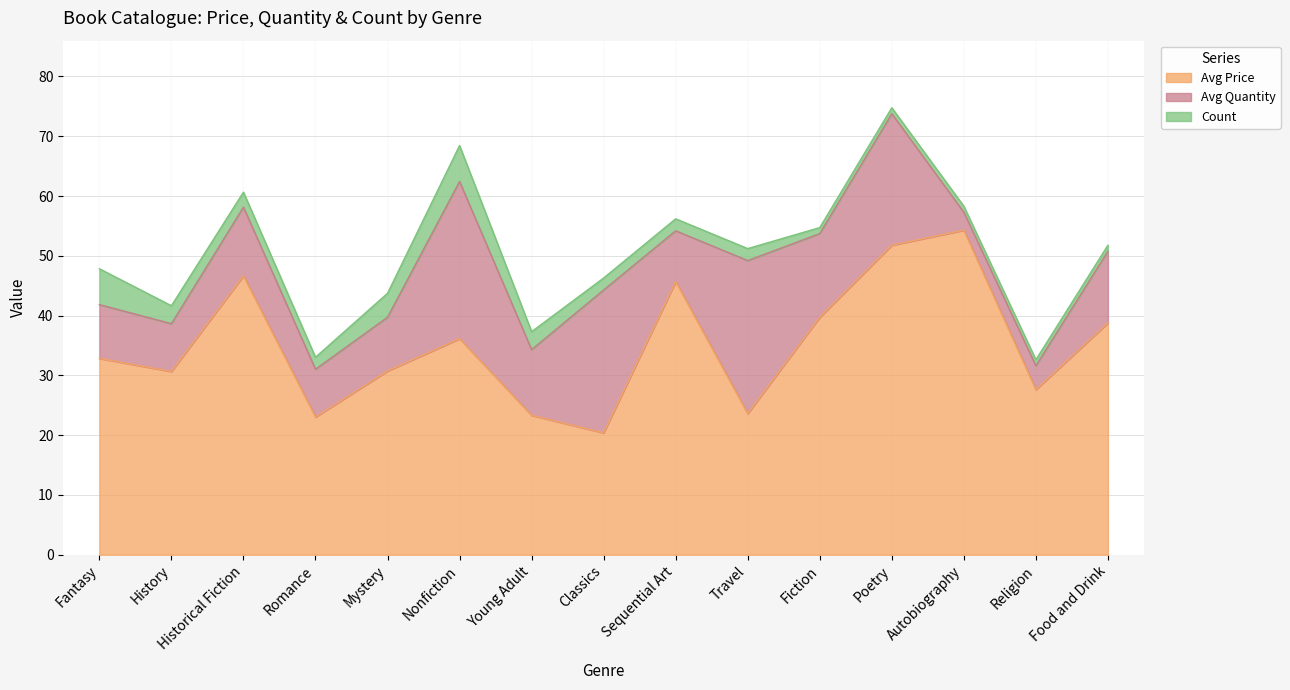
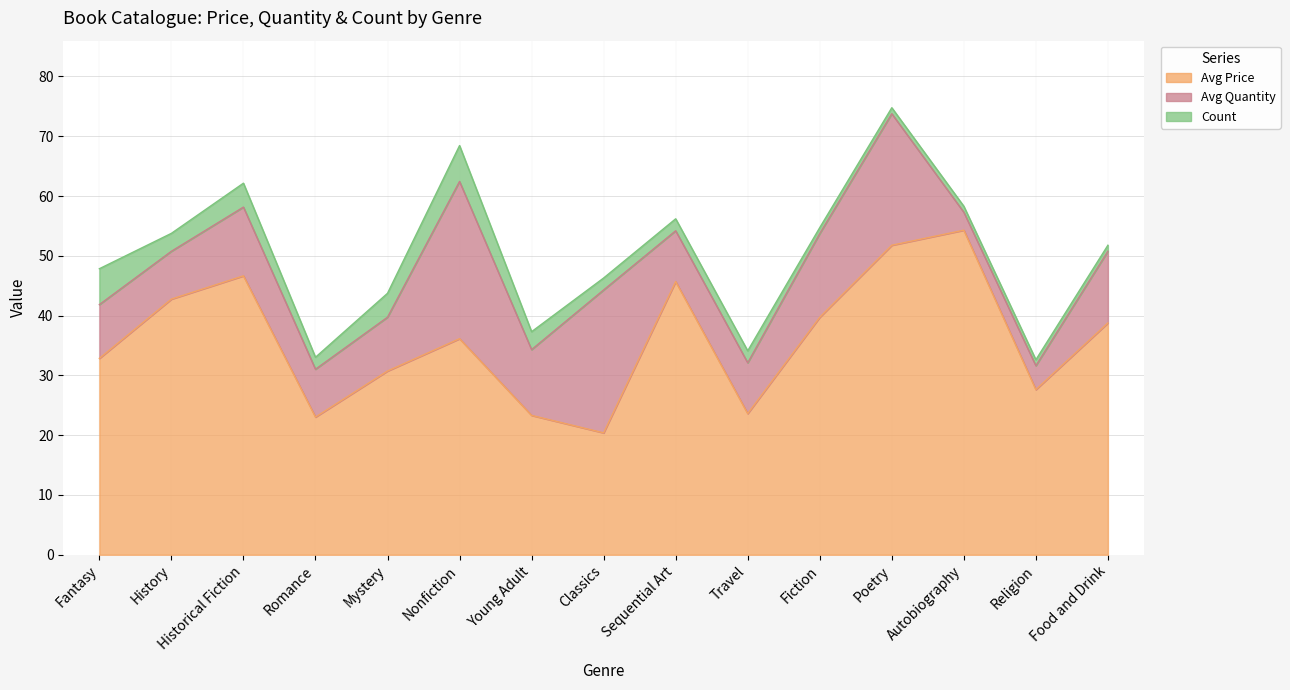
Avg Price, History: 31 -> 43
Count, Historical Fiction: 3 -> 4
Avg Quantity, Travel: 26 -> 9
